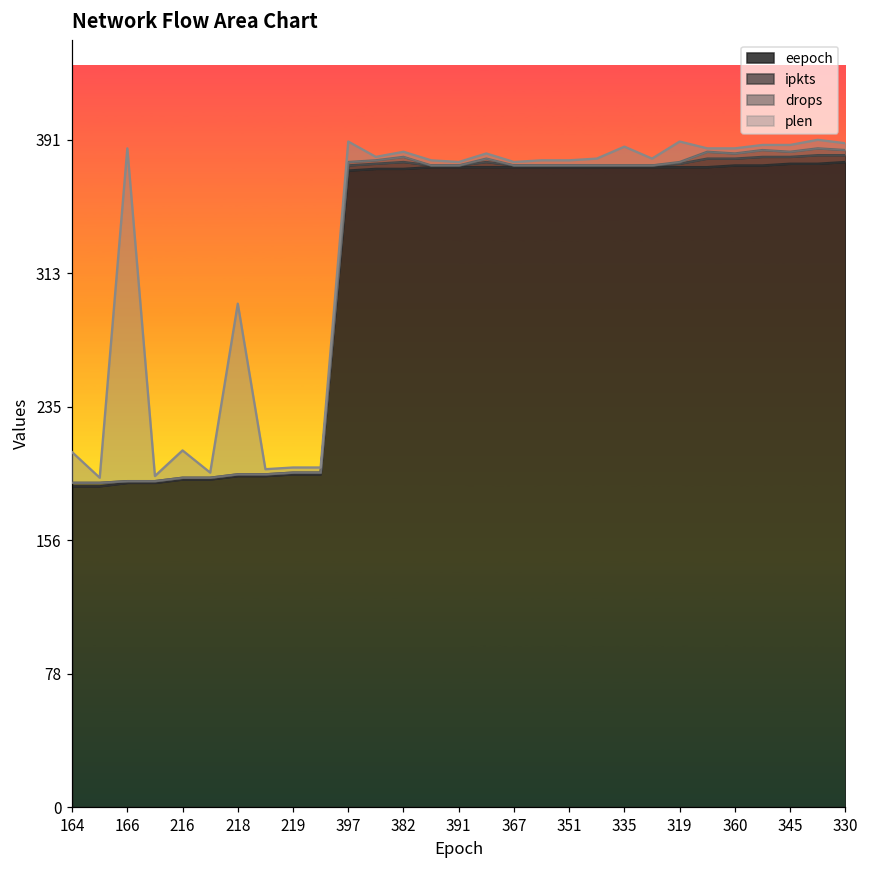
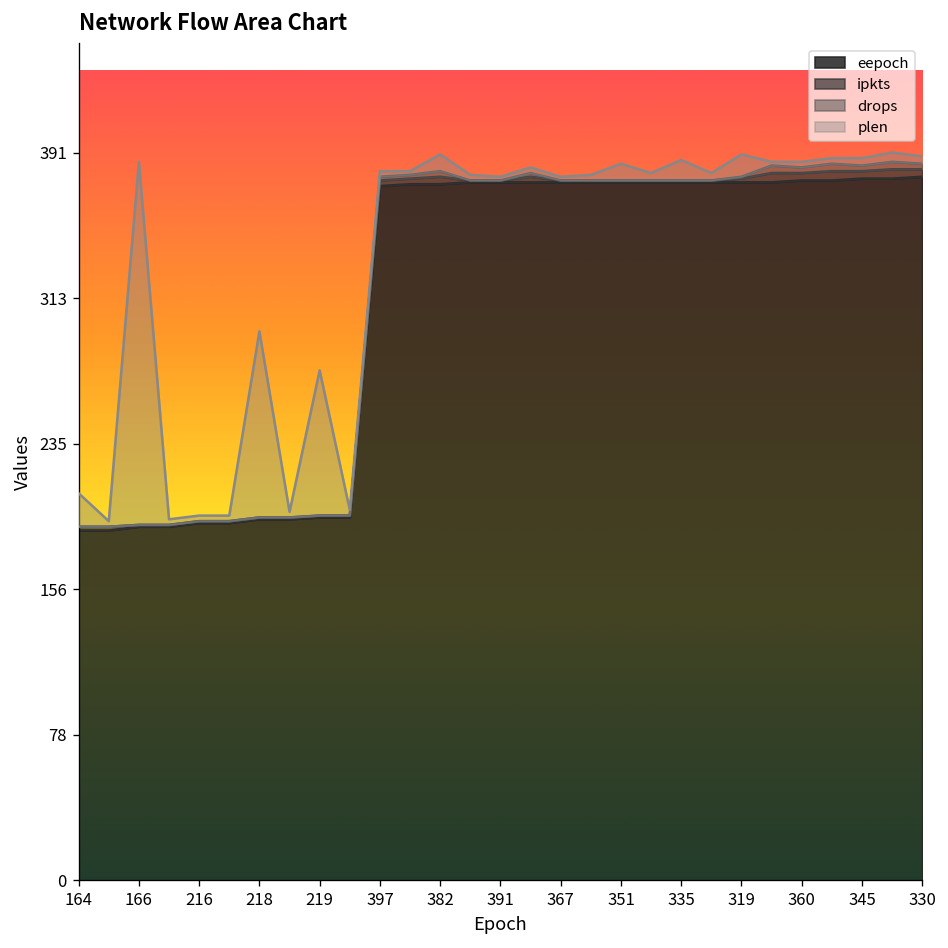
plen, 216: 16 -> 3
plen, 219: 3 -> 78
plen, 397: 12 -> 3
plen, 382: 3 -> 9
plen, 351: 3 -> 9
